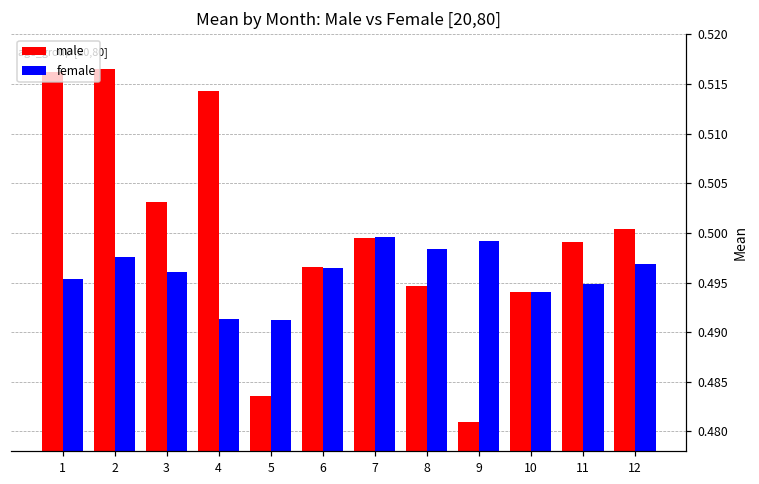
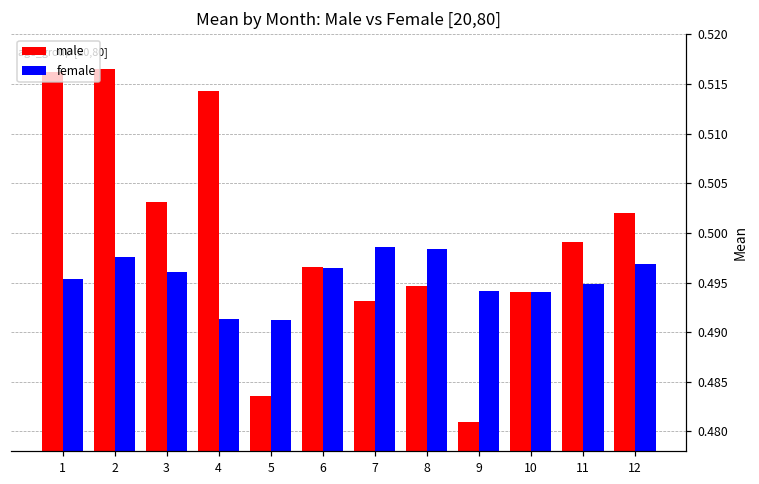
male, 7: 0.500 -> 0.493
female, 7: 0.500 -> 0.499
female, 9: 0.499 -> 0.494
male, 12: 0.500 -> 0.502
